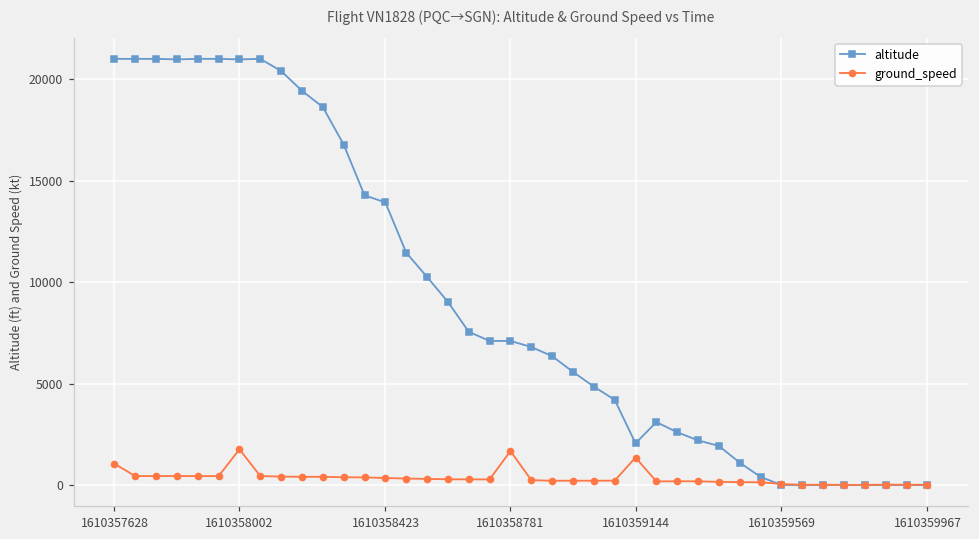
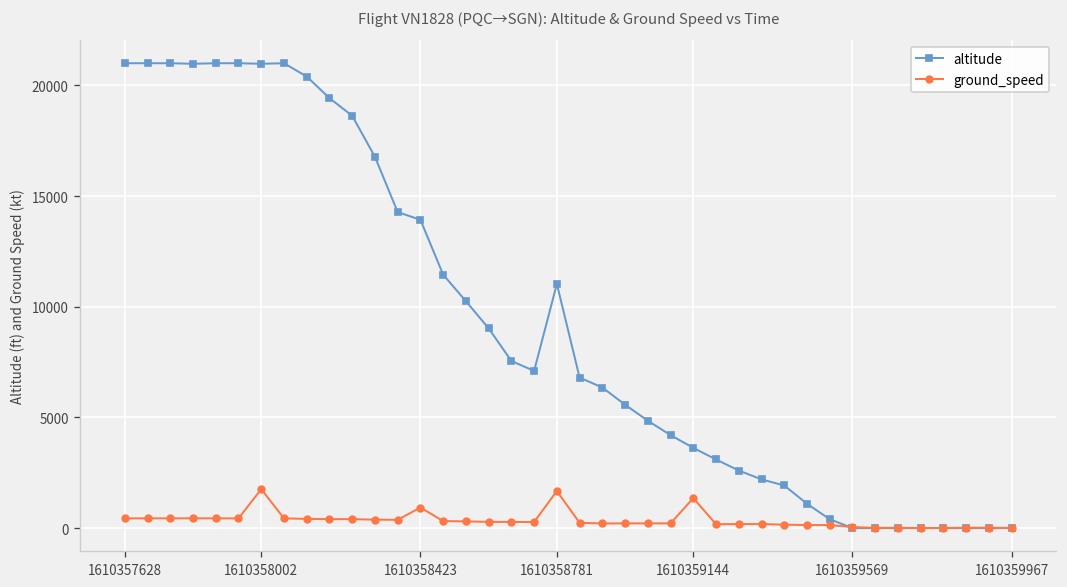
ground_speed, 1610357628: 1000 -> 400
ground_speed, 1610358423: 300 -> 900
altitude, 1610358781: 7100 -> 11000
altitude, 1610359144: 2100 -> 3600
